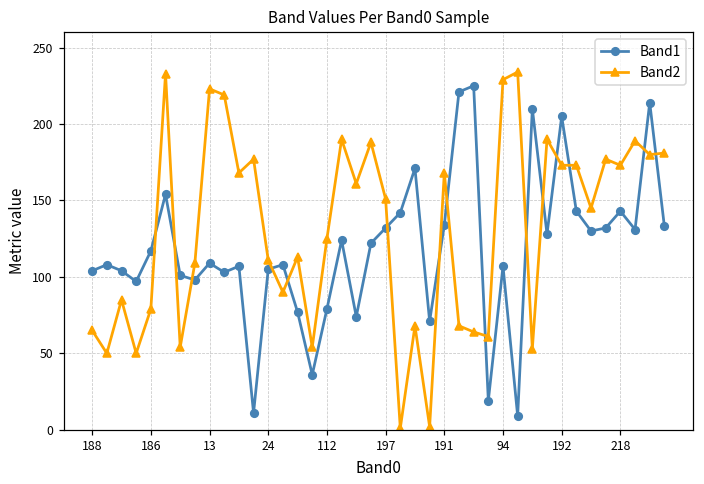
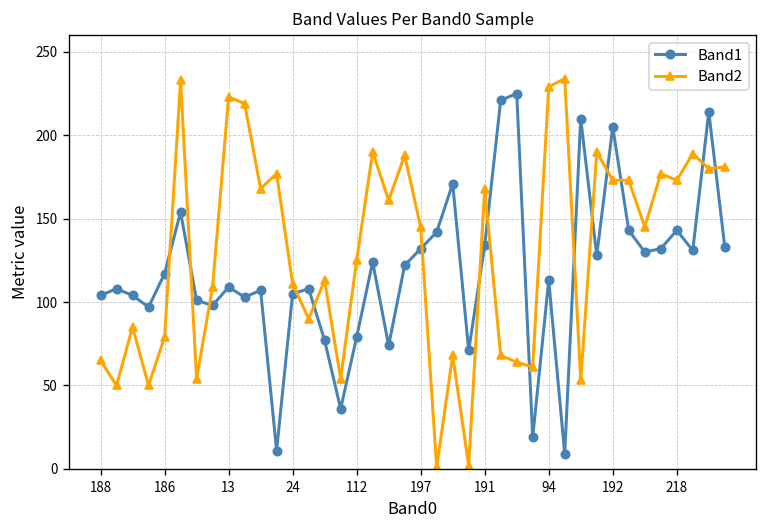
Band2, 197: 151 -> 145
Band1, 94: 107 -> 113
